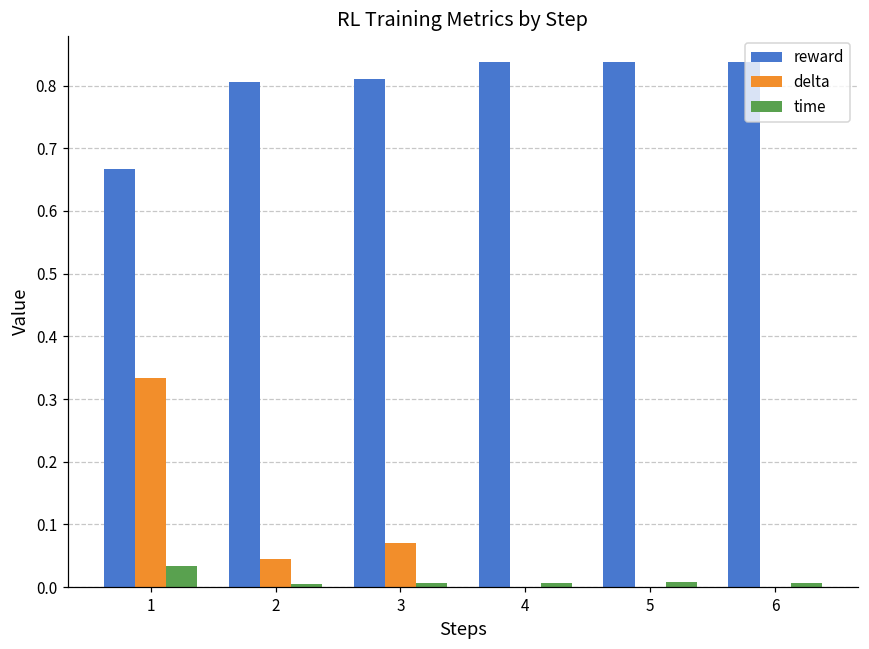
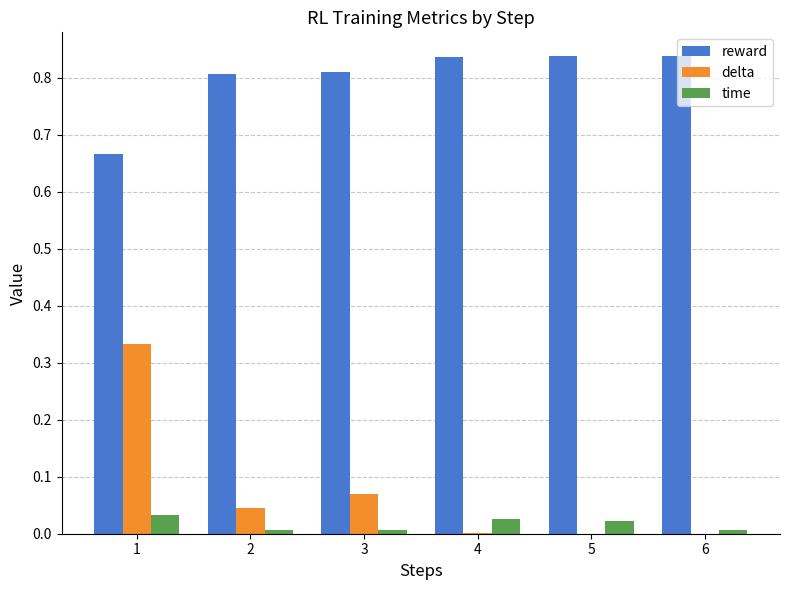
time, 4: 0.01 -> 0.03
time, 5: 0.01 -> 0.02
